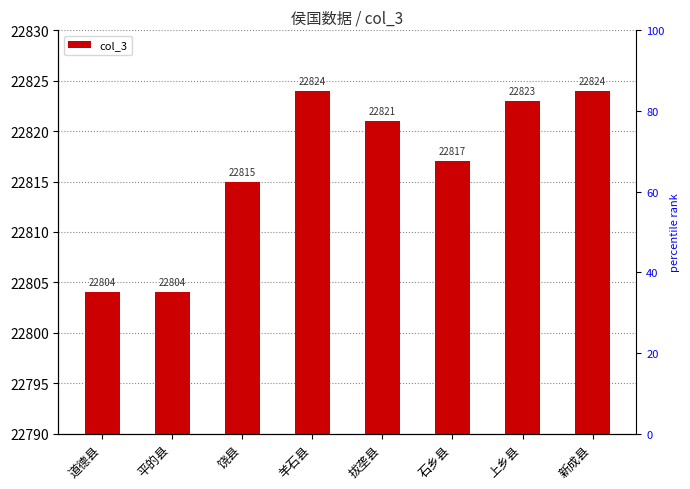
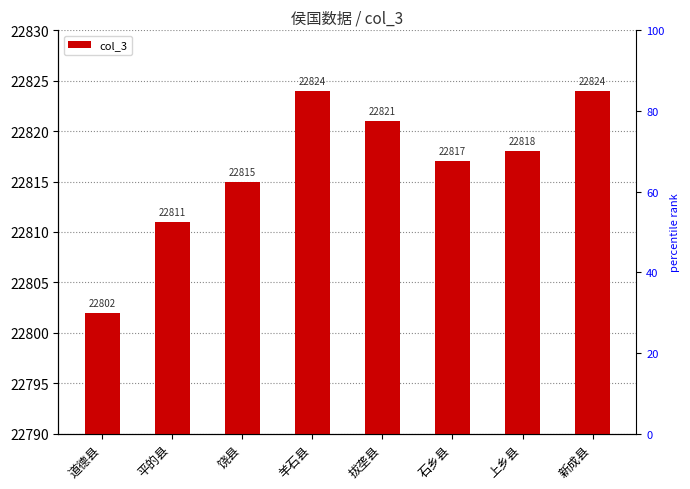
道德县: 22804 -> 22802
平的县: 22804 -> 22811
上乡县: 22823 -> 22818
